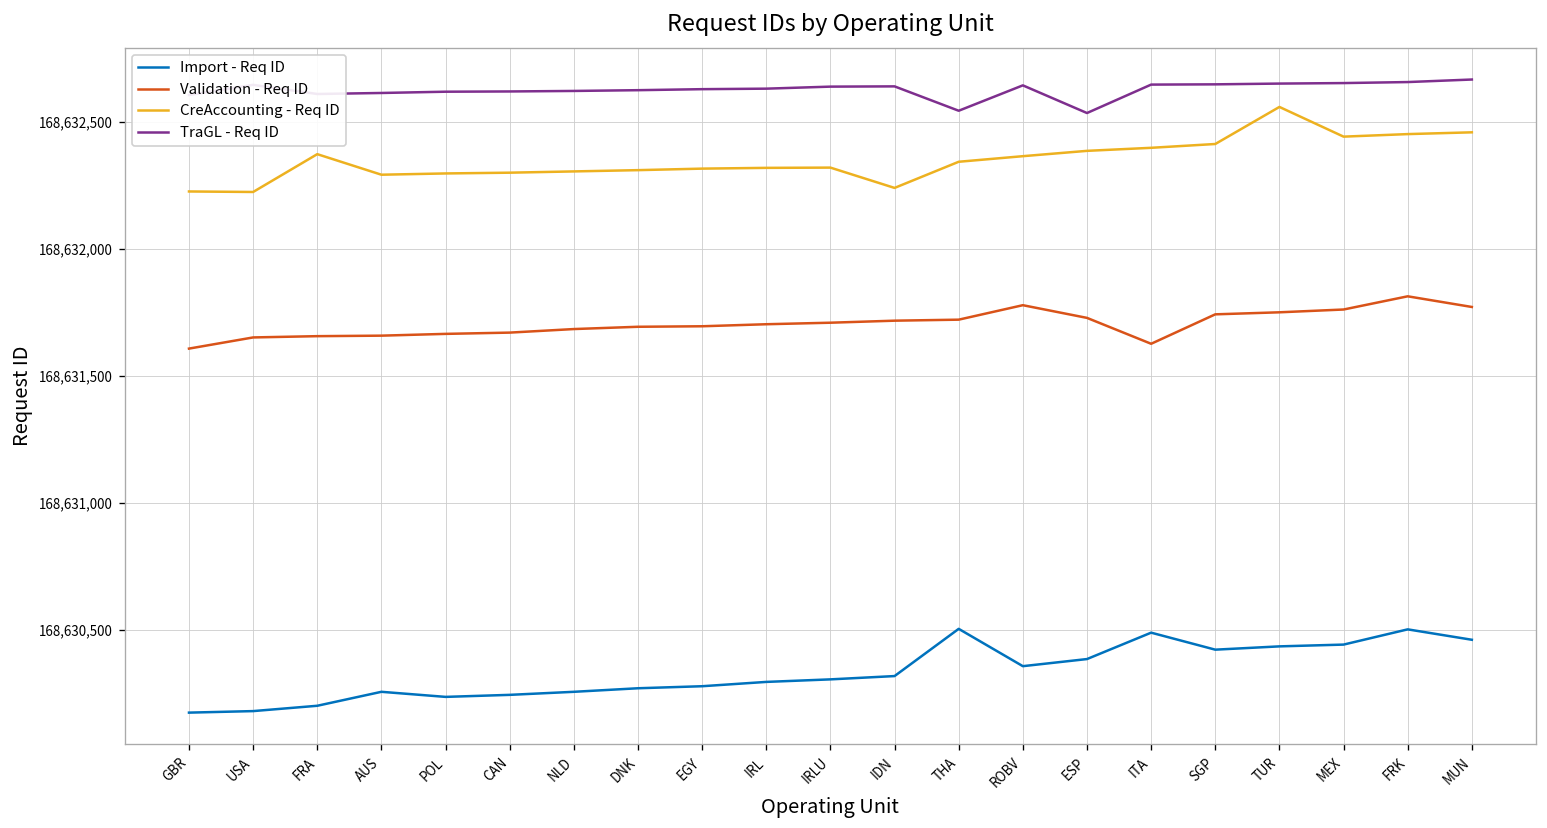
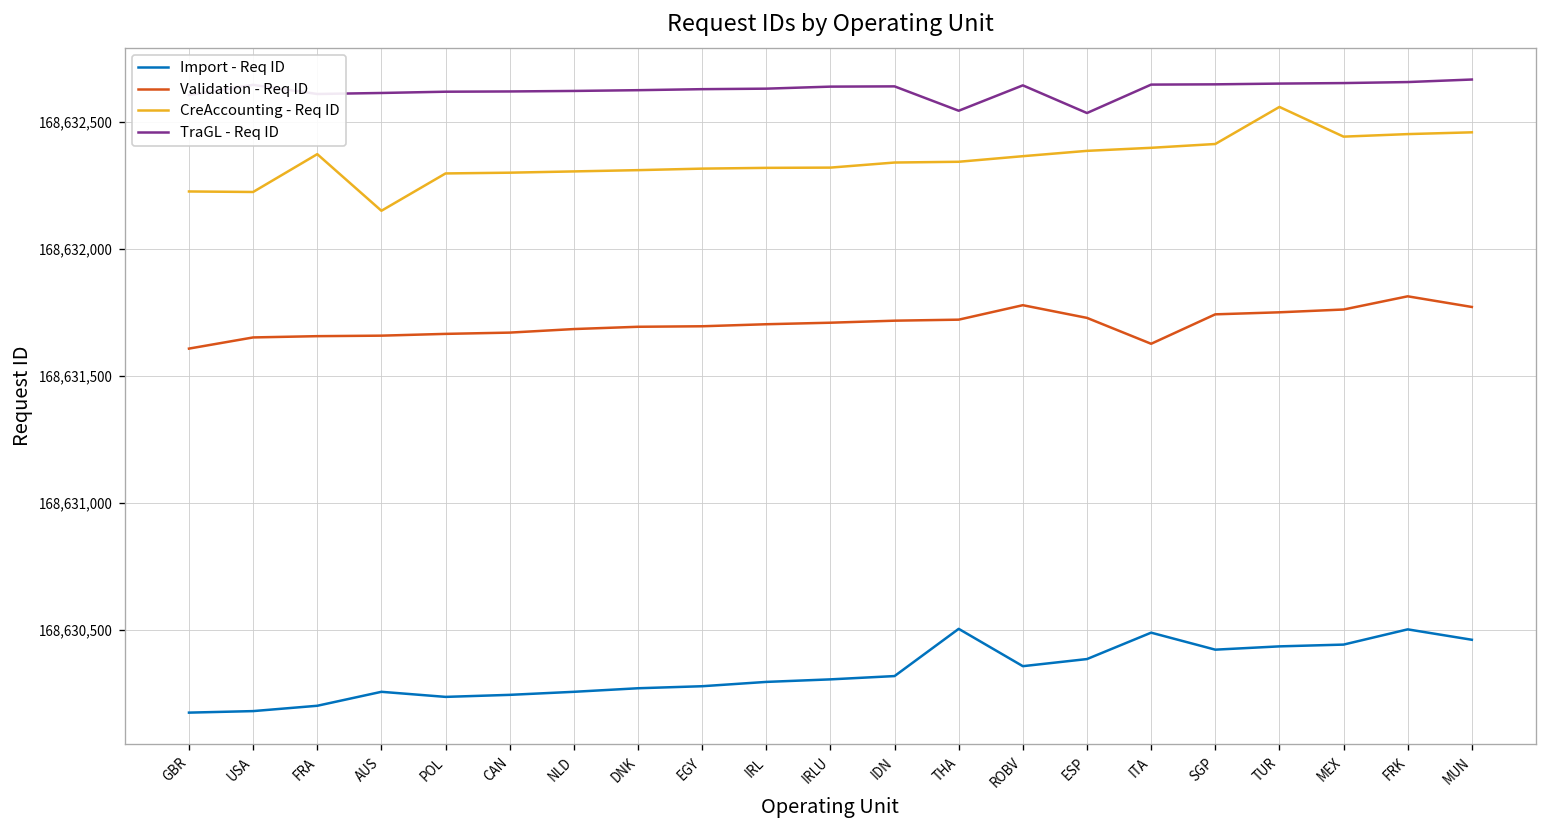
CreAccounting - Req ID, AUS: 168,632,290 -> 168,632,150
CreAccounting - Req ID, IDN: 168,632,240 -> 168,632,340
